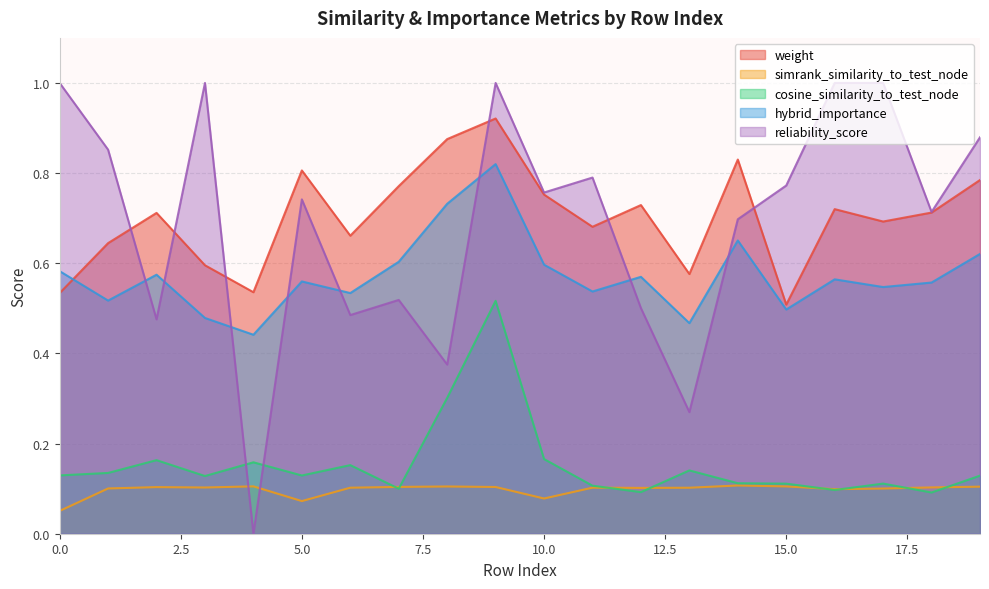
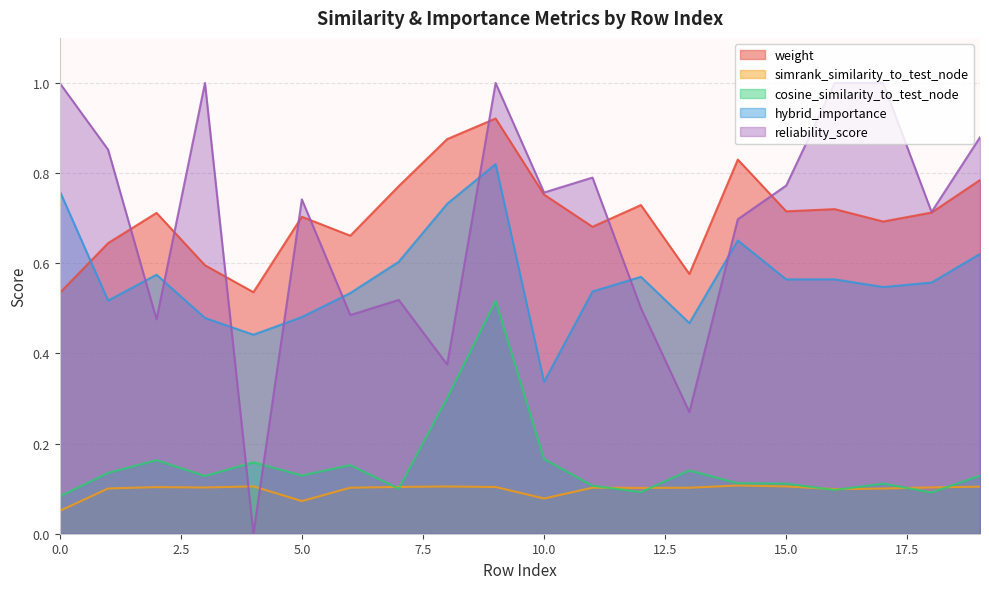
cosine_similarity_to_test_node, 0.0: 0.13 -> 0.08
hybrid_importance, 0.0: 0.58 -> 0.76
weight, 5.0: 0.81 -> 0.70
hybrid_importance, 5.0: 0.56 -> 0.48
hybrid_importance, 10.0: 0.60 -> 0.34
weight, 15.0: 0.51 -> 0.72
hybrid_importance, 15.0: 0.50 -> 0.56
